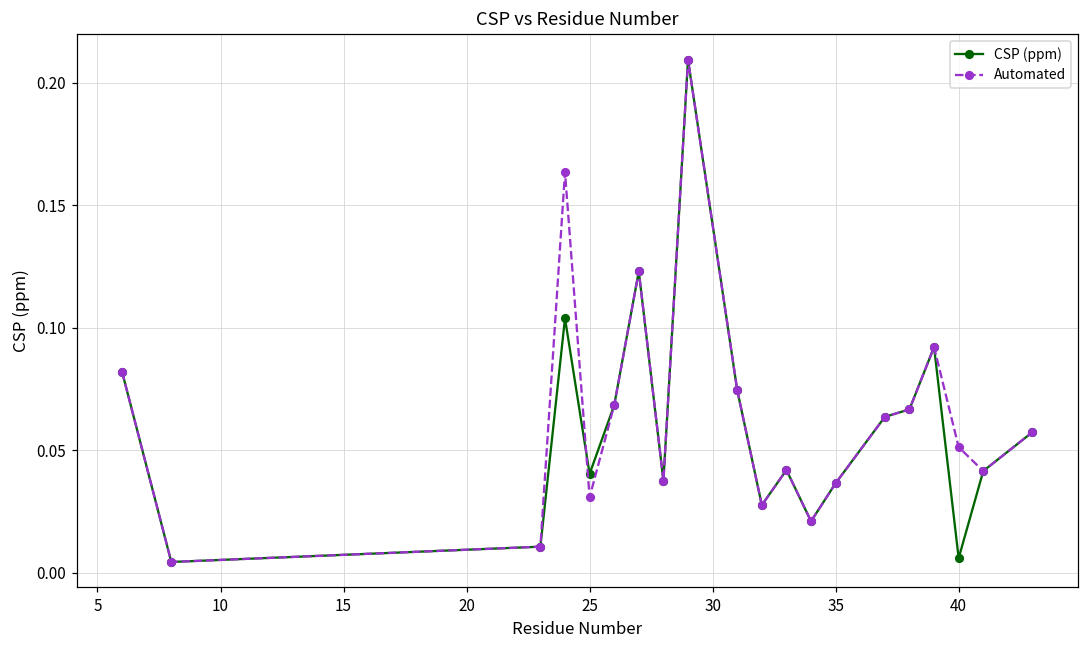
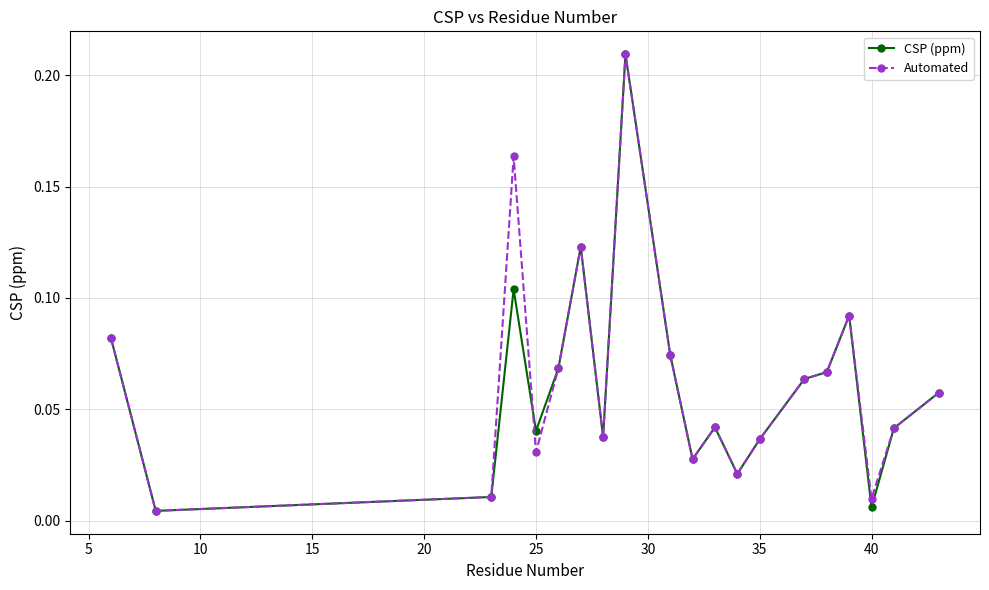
Automated, 40: 0.051 -> 0.010
